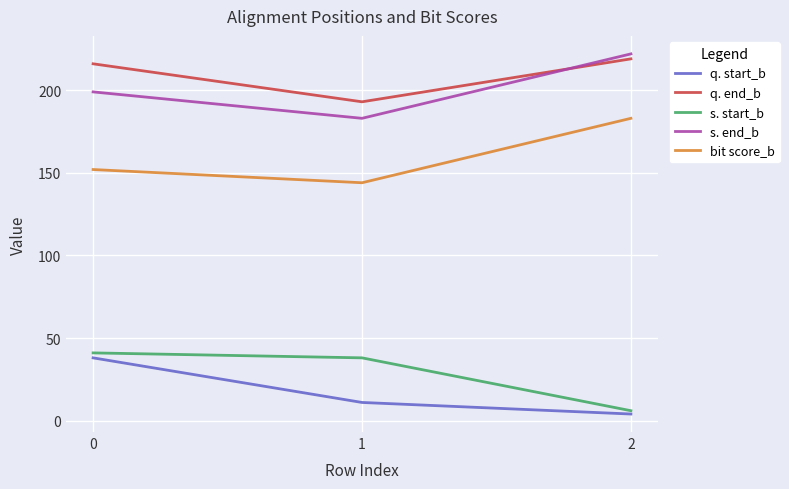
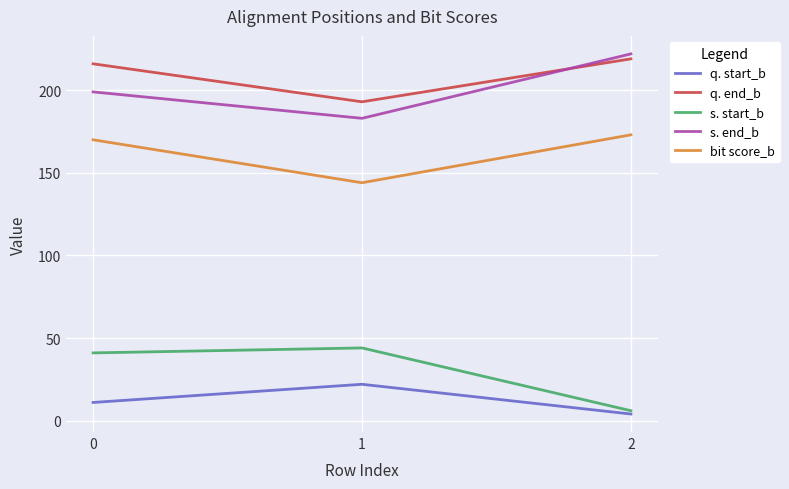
q. start_b, 0: 38 -> 11
bit score_b, 0: 152 -> 170
q. start_b, 1: 11 -> 22
s. start_b, 1: 38 -> 44
bit score_b, 2: 183 -> 173
